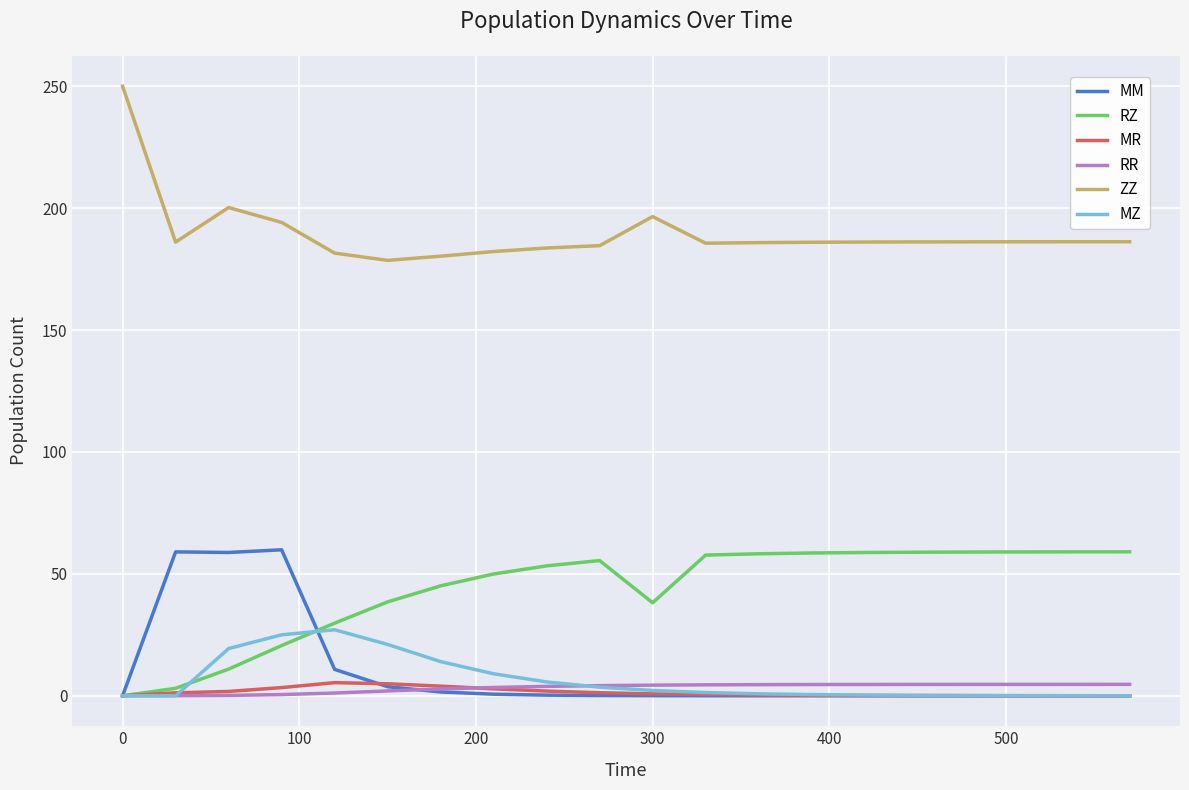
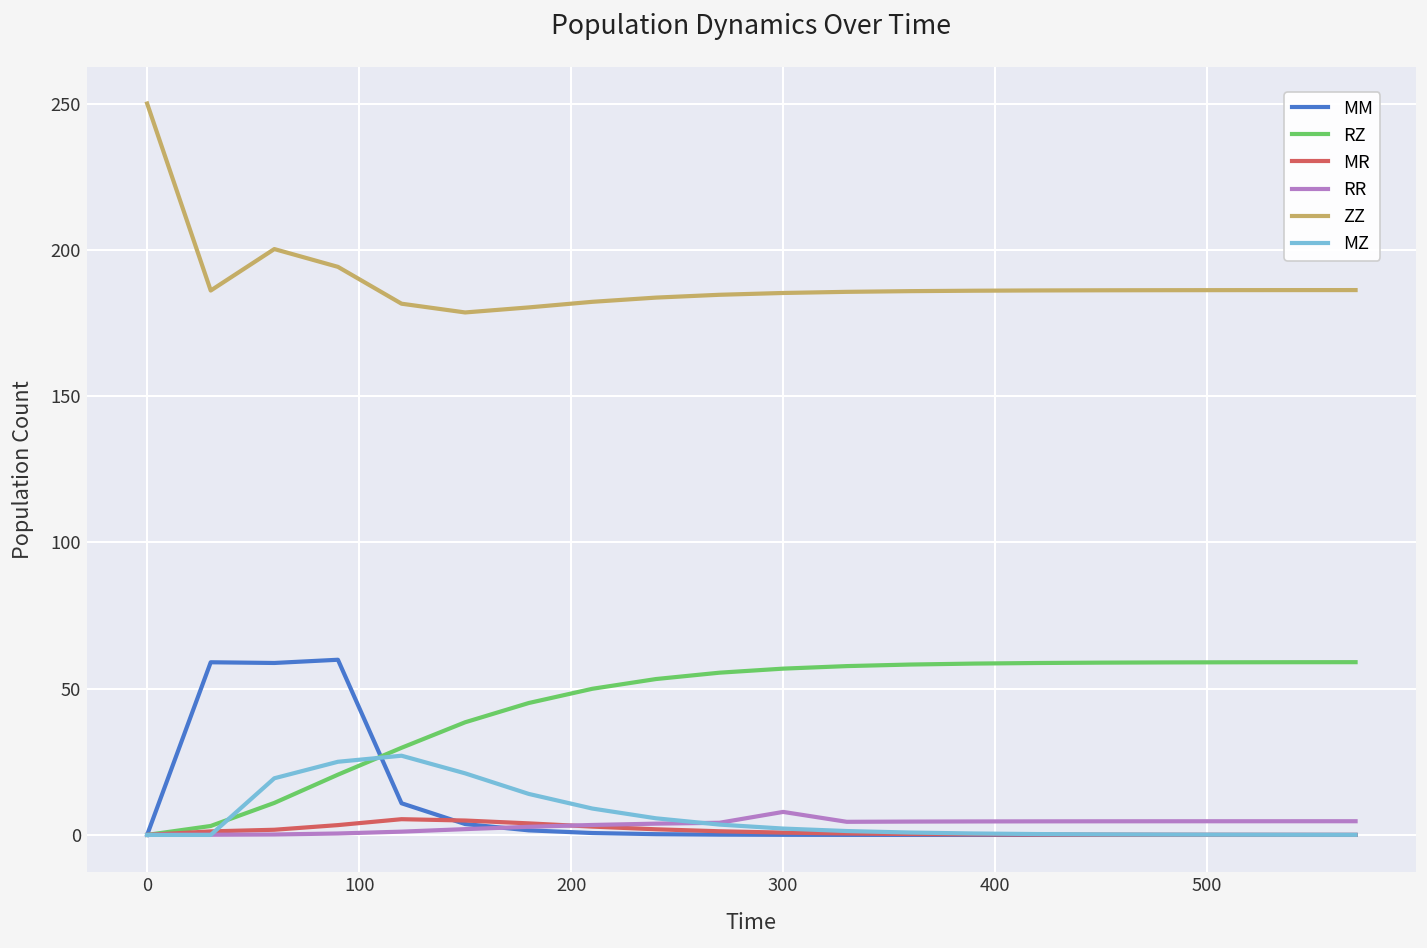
RZ, 300: 38 -> 57
RR, 300: 4 -> 8
ZZ, 300: 197 -> 185
